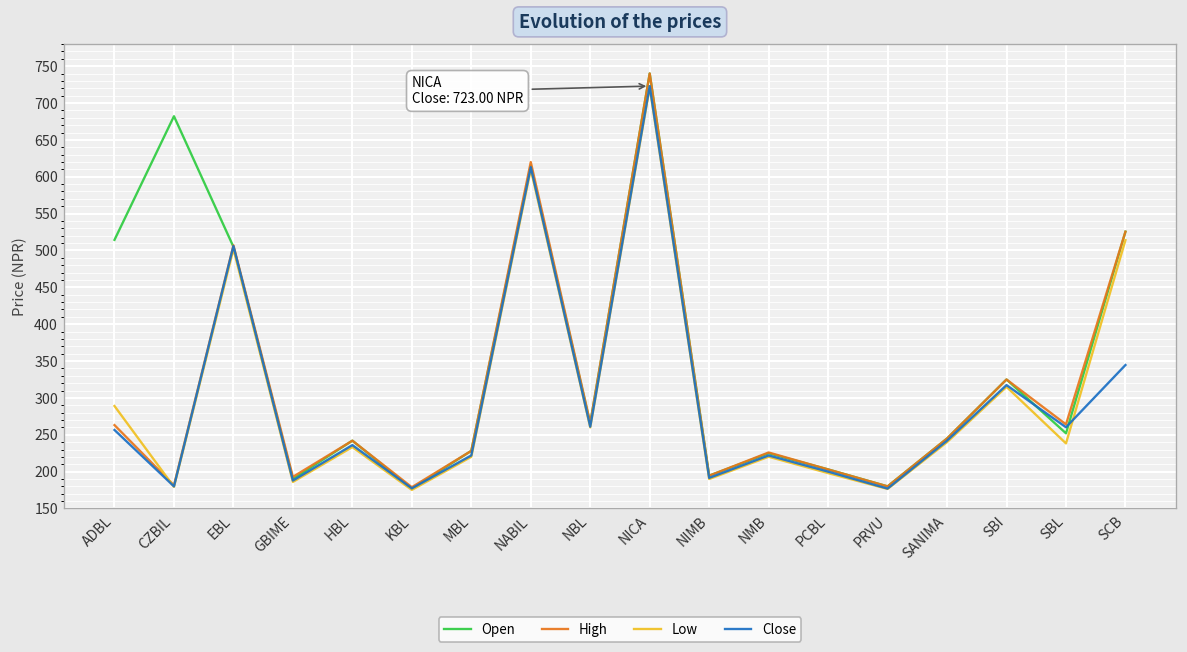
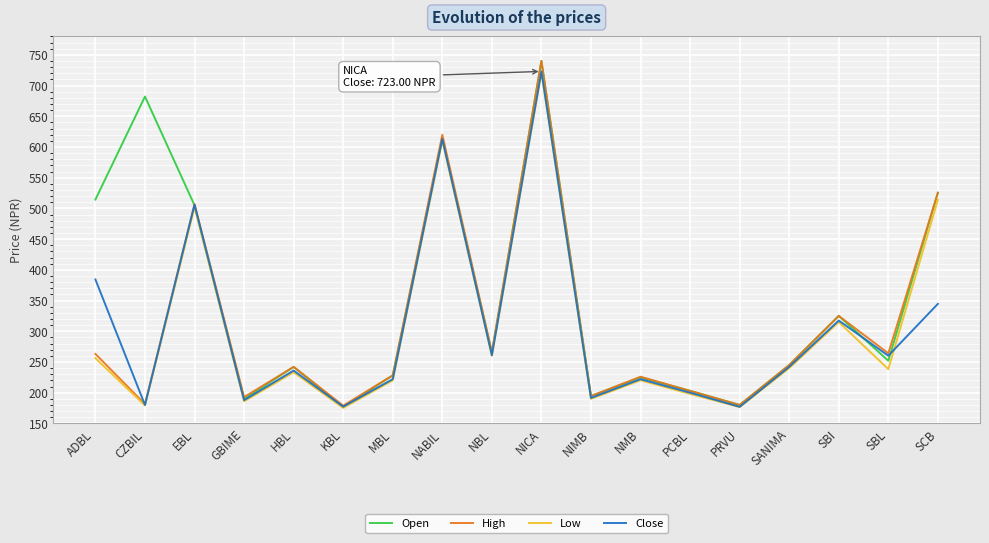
Low, ADBL: 290 -> 260
Close, ADBL: 260 -> 380
